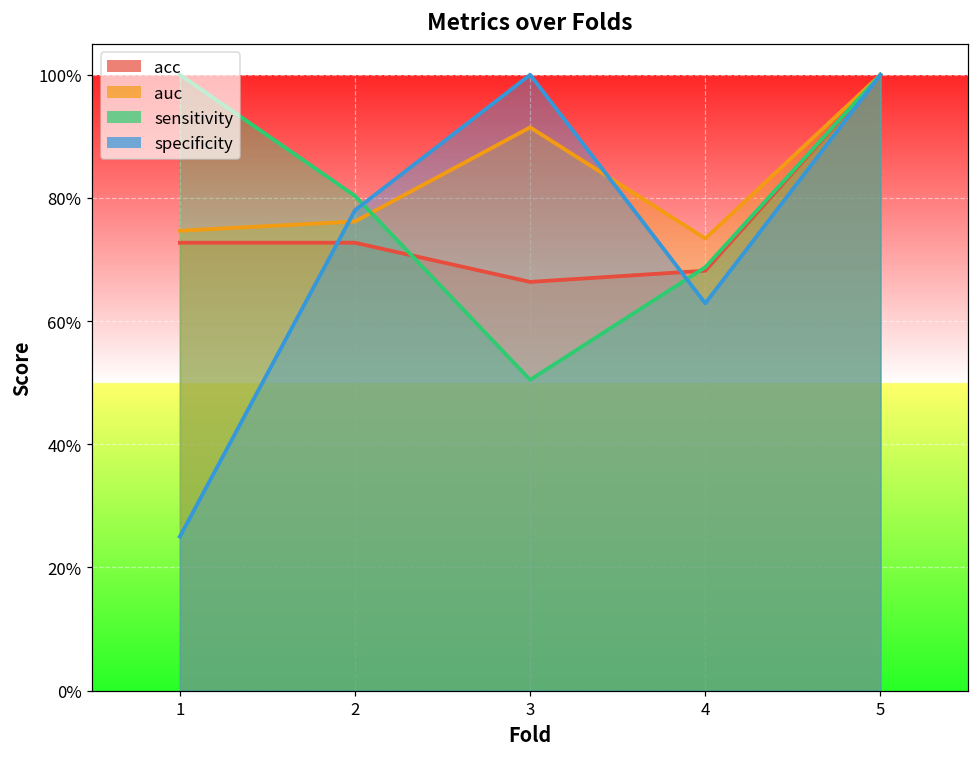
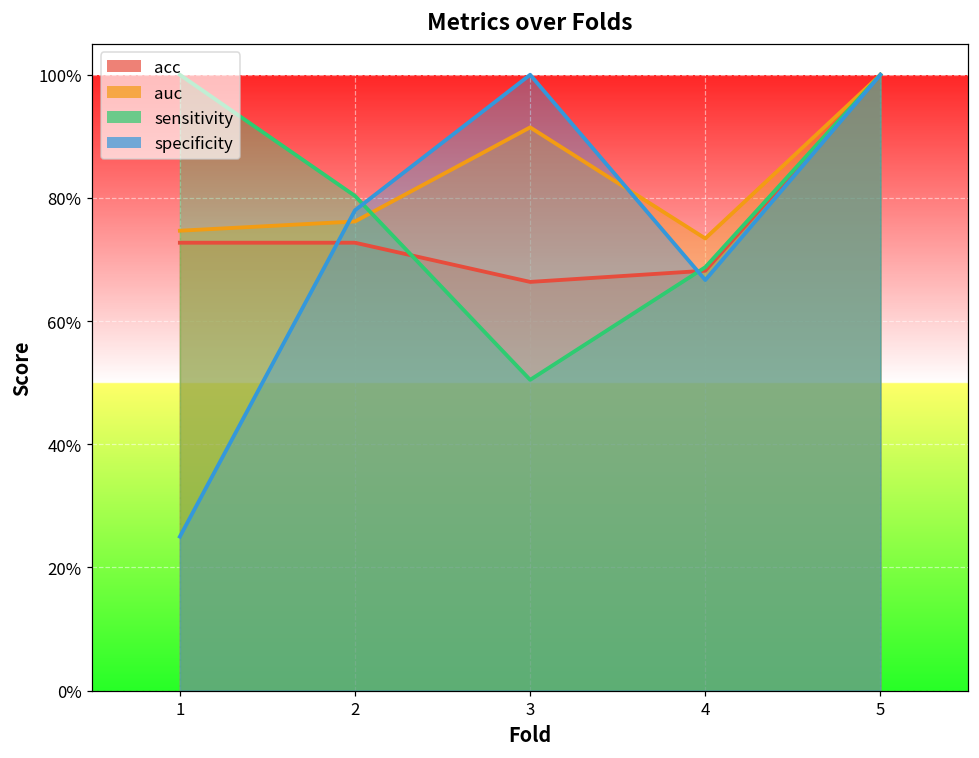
specificity, 4: 63% -> 67%
